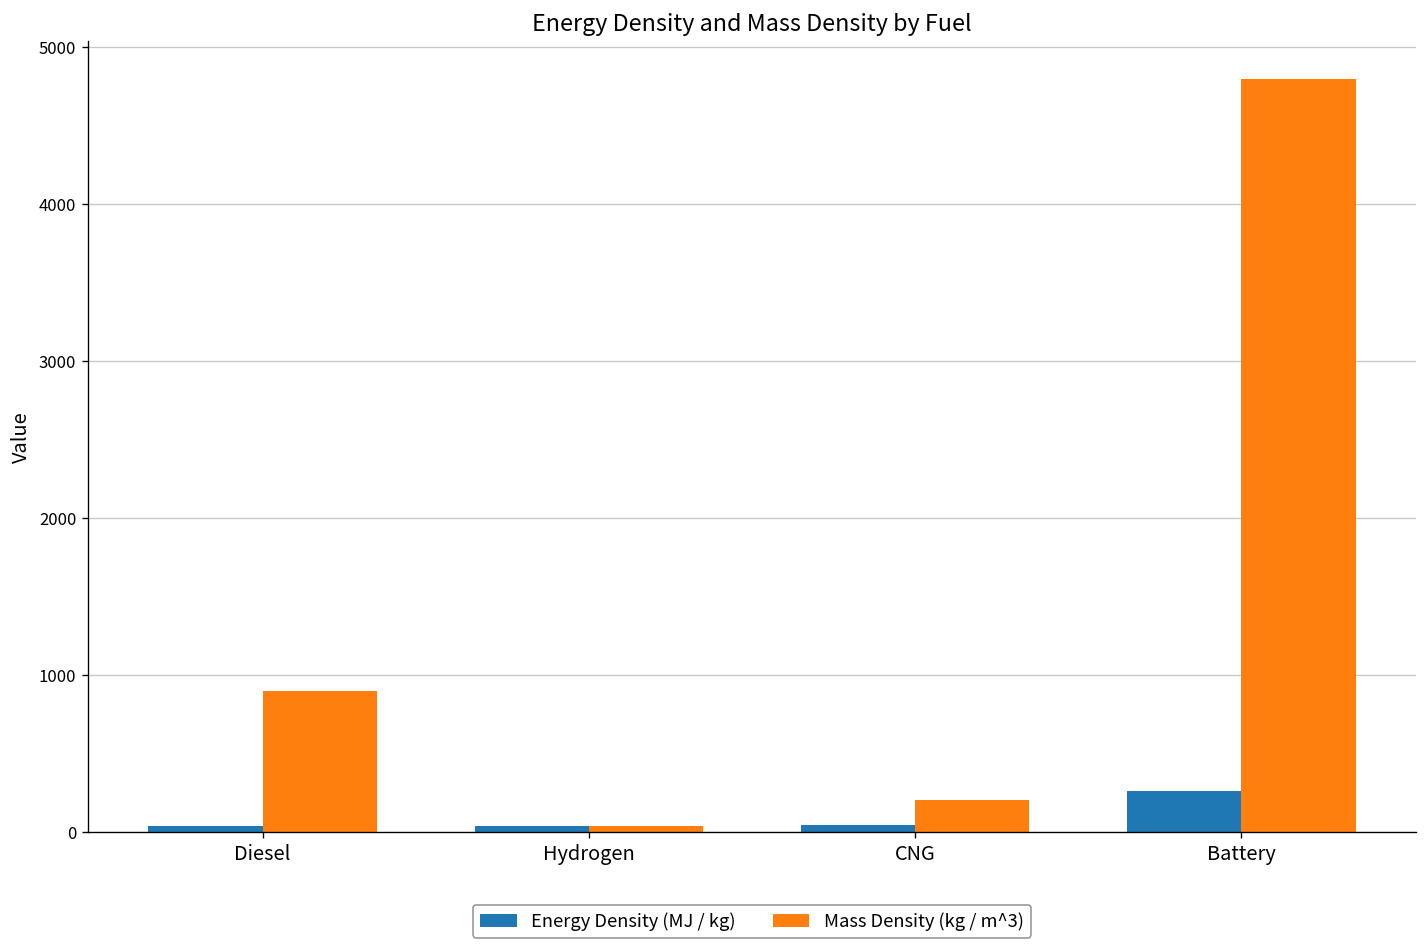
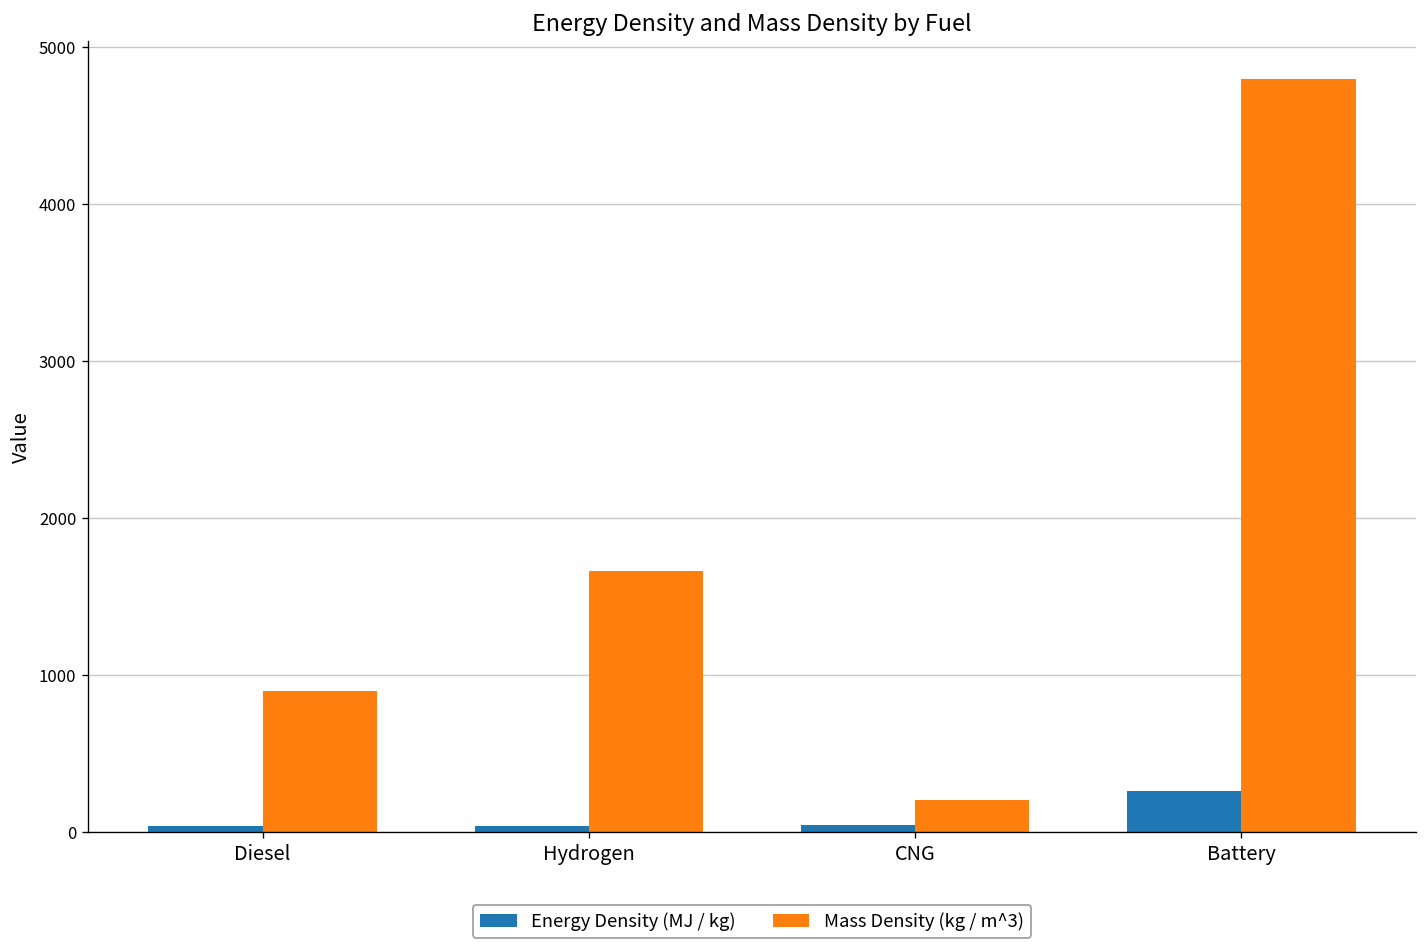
Mass Density (kg / m^3), Hydrogen: 40 -> 1660
